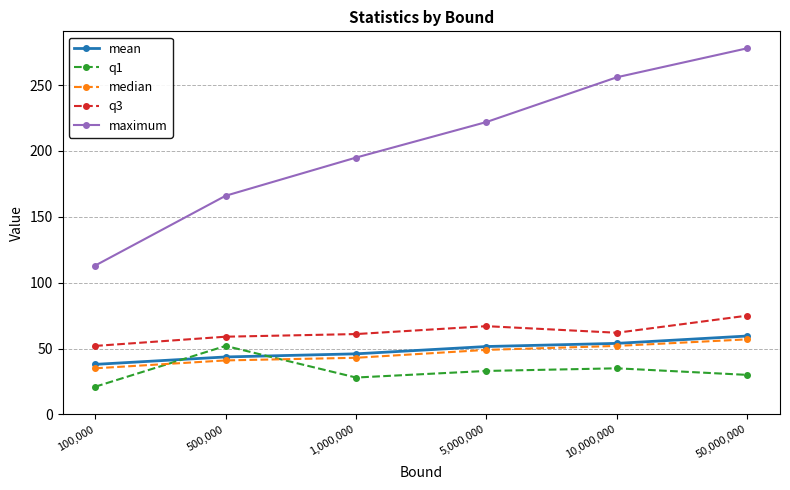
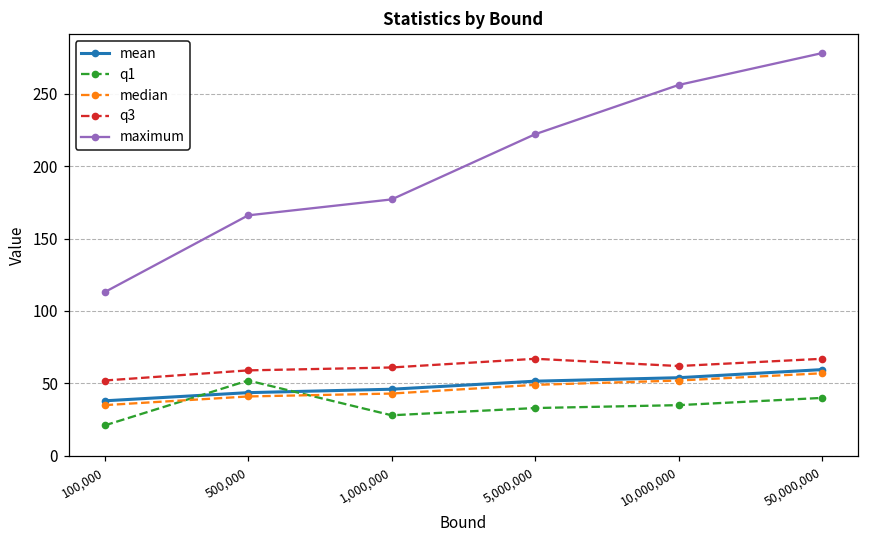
maximum, 1,000,000: 195 -> 177
q1, 50,000,000: 30 -> 40
q3, 50,000,000: 75 -> 67
